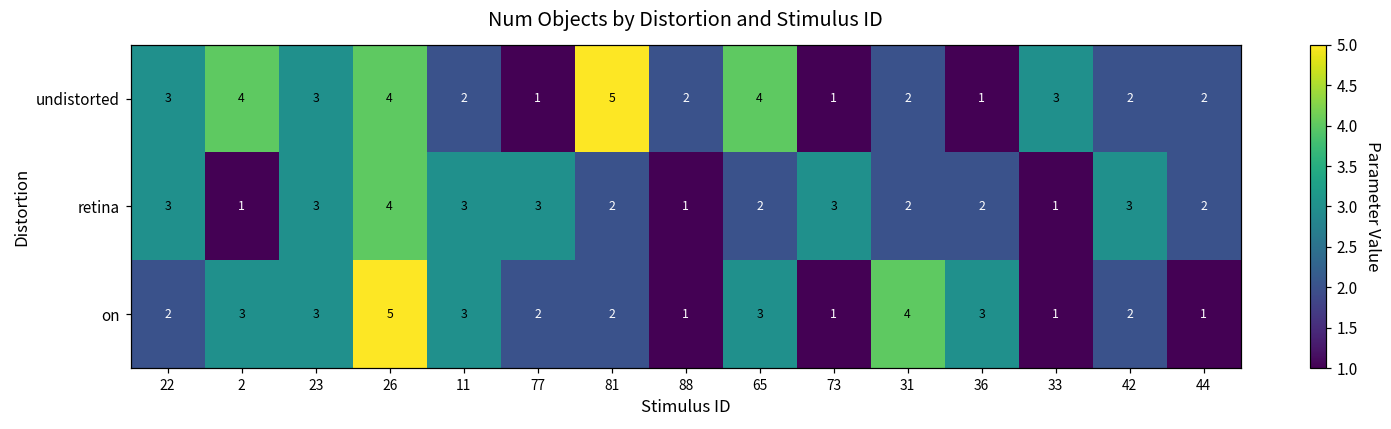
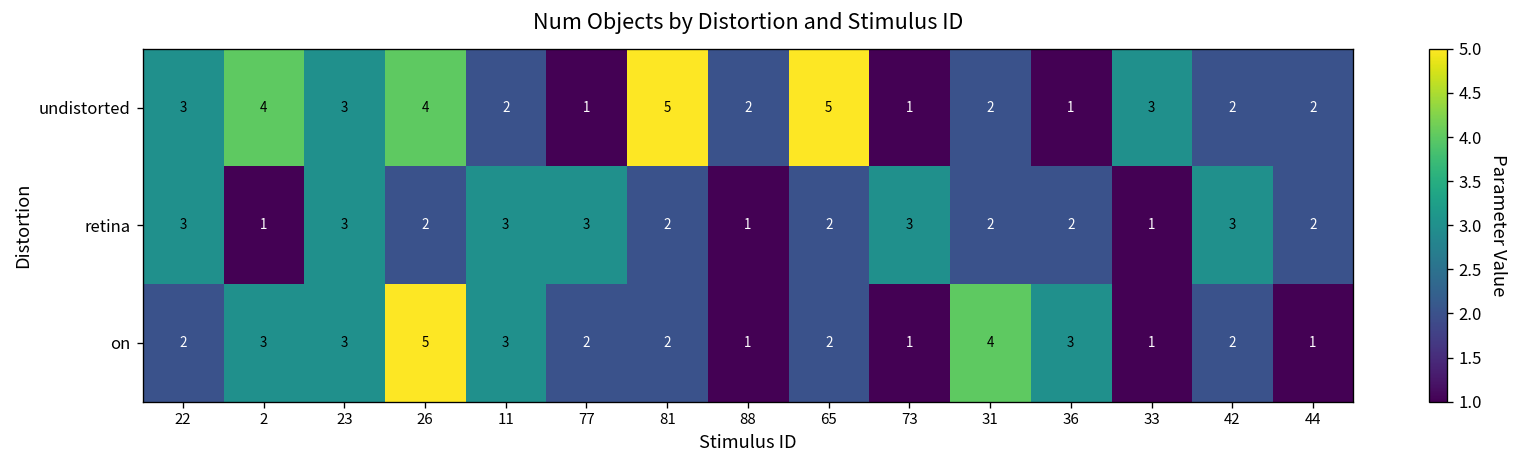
undistorted, 65: 4 -> 5
retina, 26: 4 -> 2
on, 65: 3 -> 2
